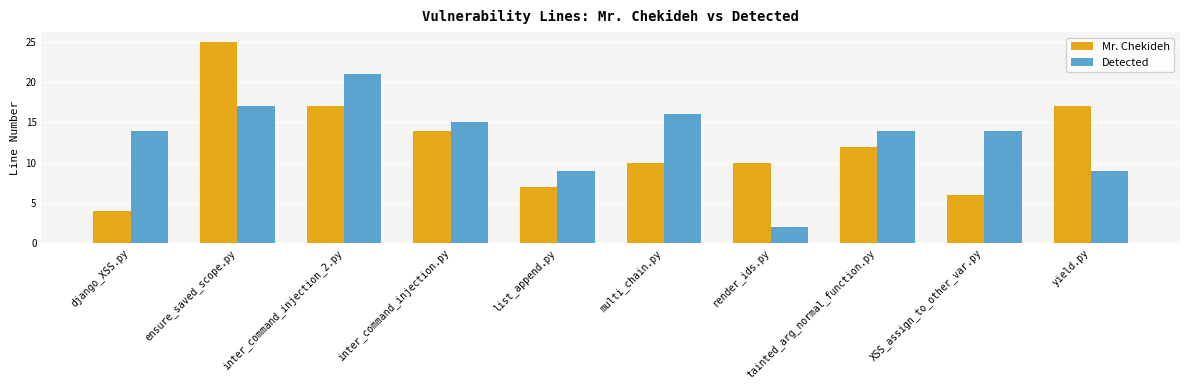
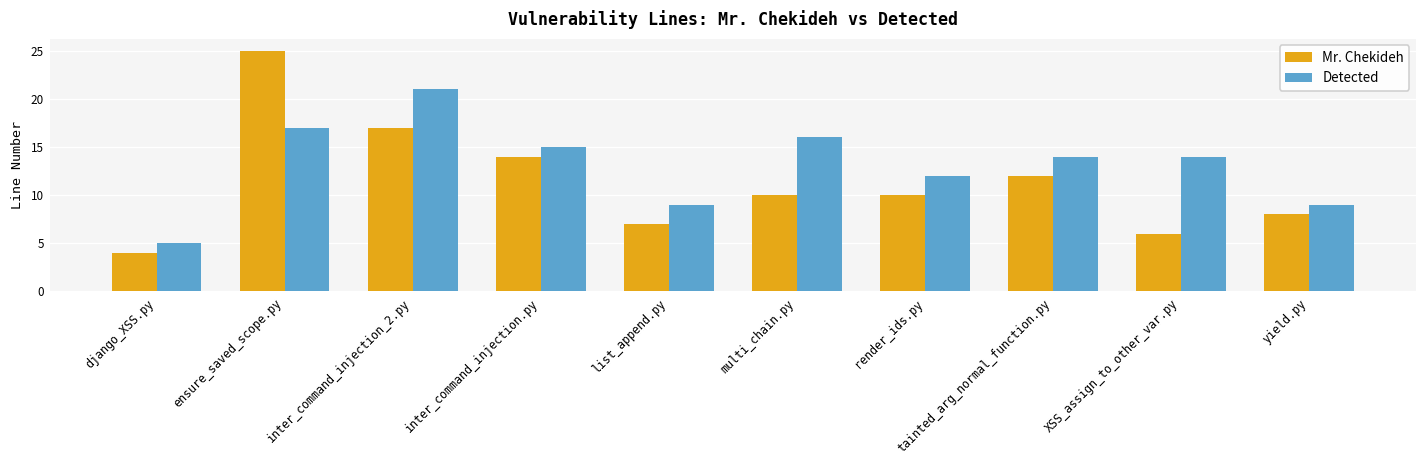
Detected, django_XSS.py: 14 -> 5
Detected, render_ids.py: 2 -> 12
Mr. Chekideh, yield.py: 17 -> 8
